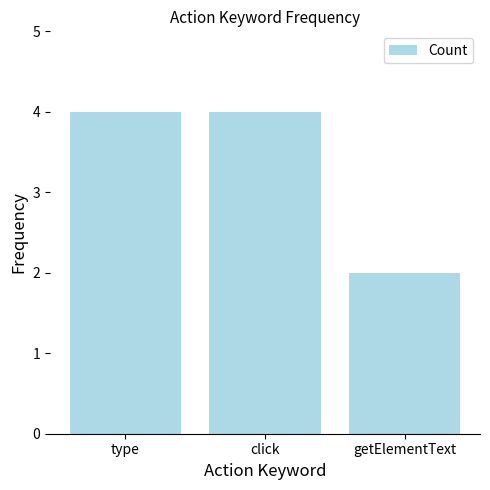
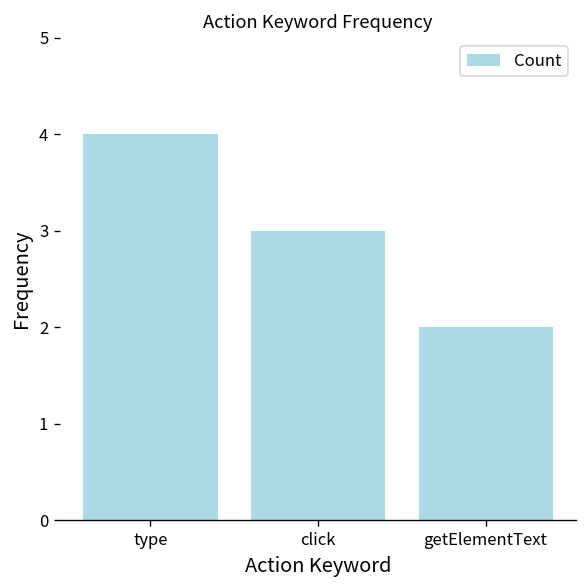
click: 4 -> 3
